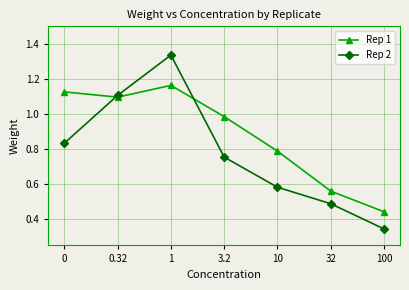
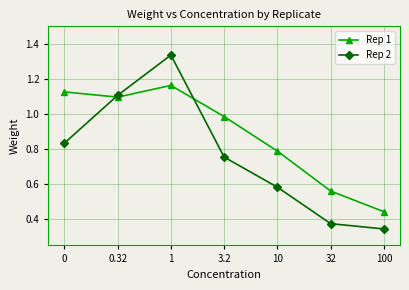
Rep 2, 32: 0.49 -> 0.37
